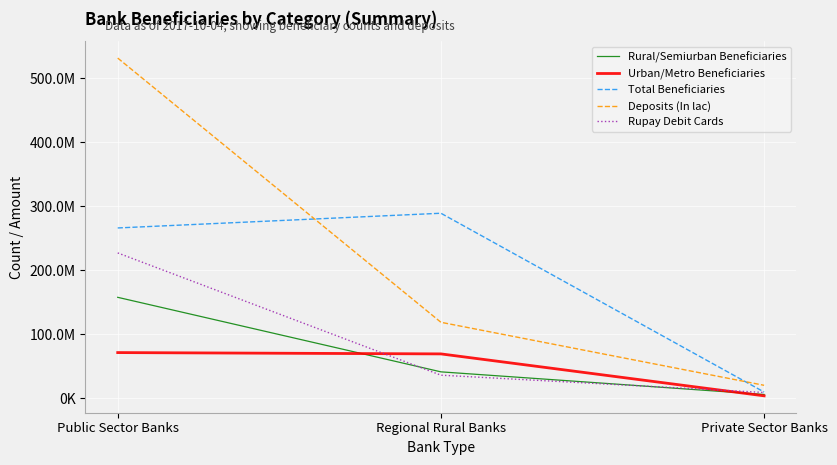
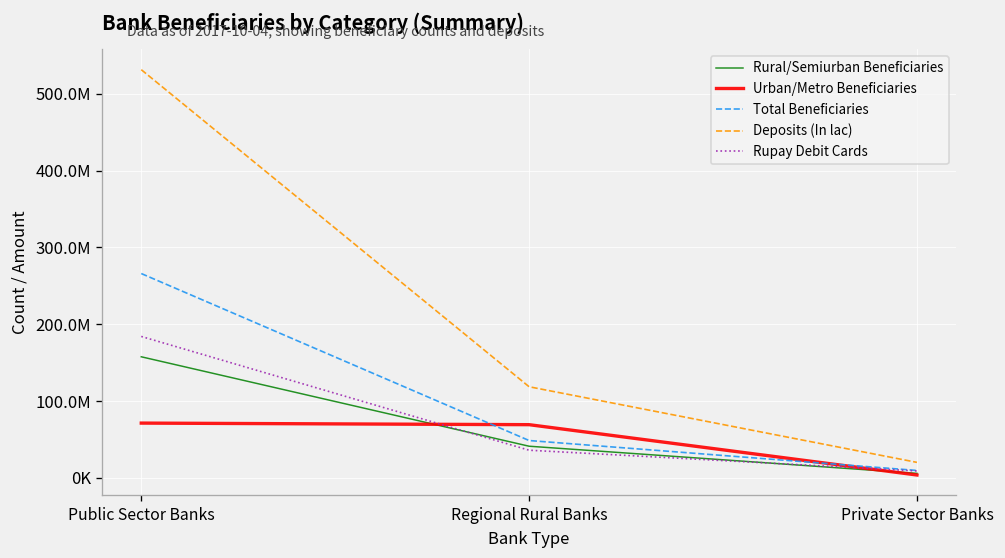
Rupay Debit Cards, Public Sector Banks: 230000000 -> 180000000
Total Beneficiaries, Regional Rural Banks: 290000000 -> 50000000
